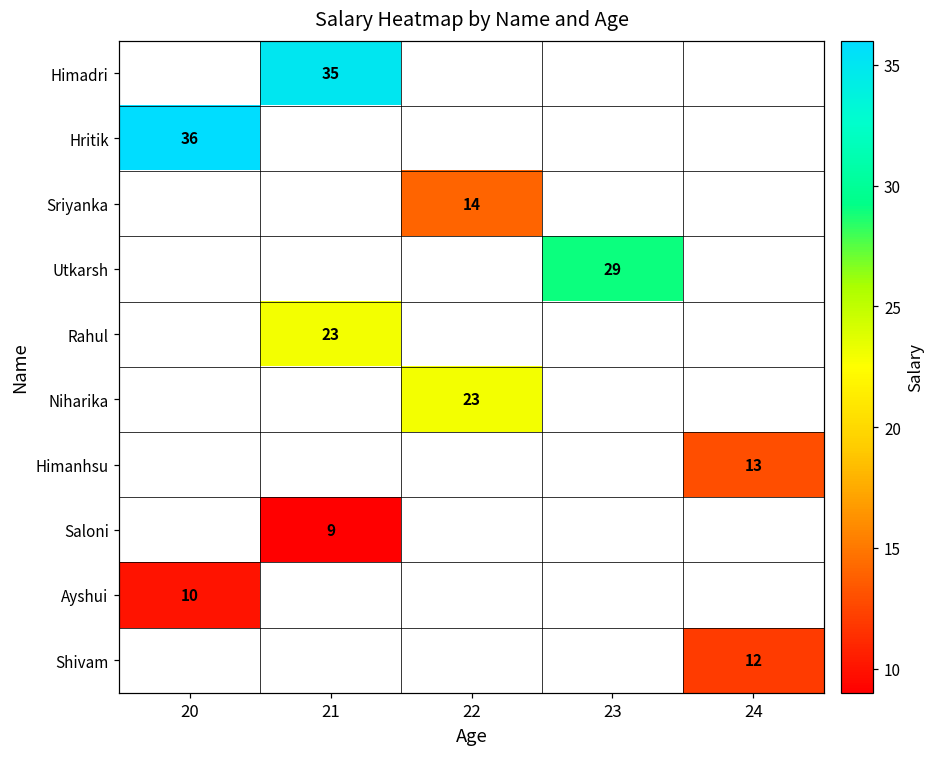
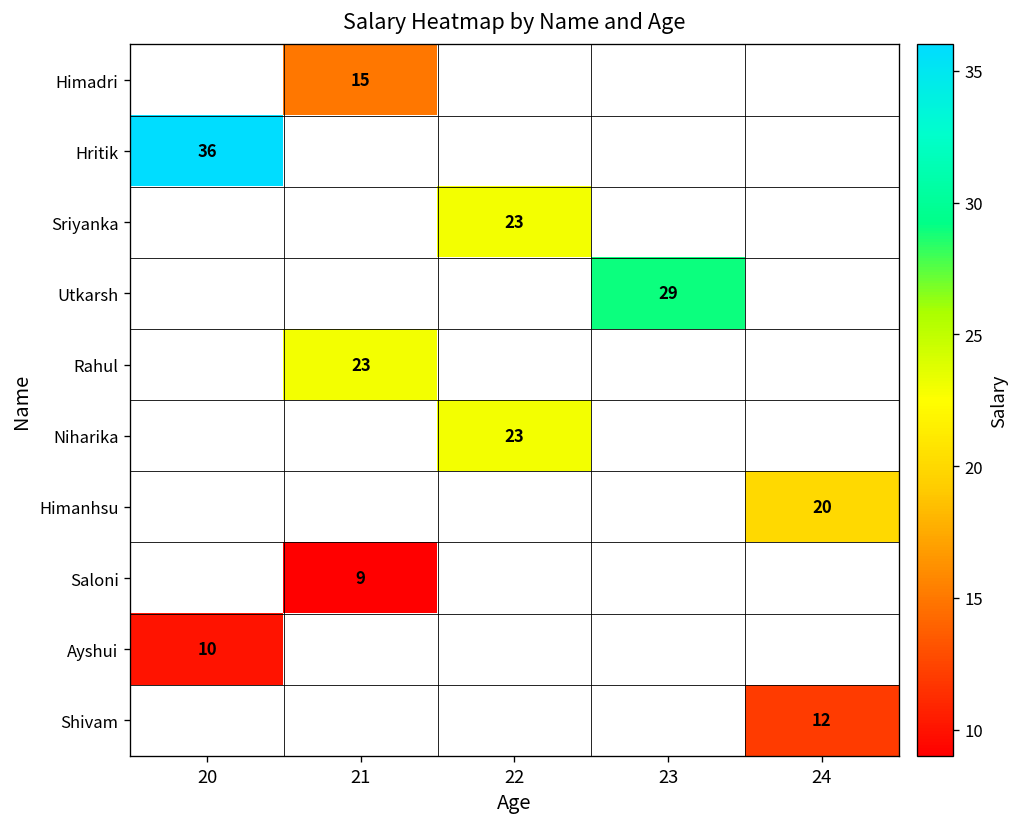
Himadri, 21: 35 -> 15
Sriyanka, 22: 14 -> 23
Himanhsu, 24: 13 -> 20
